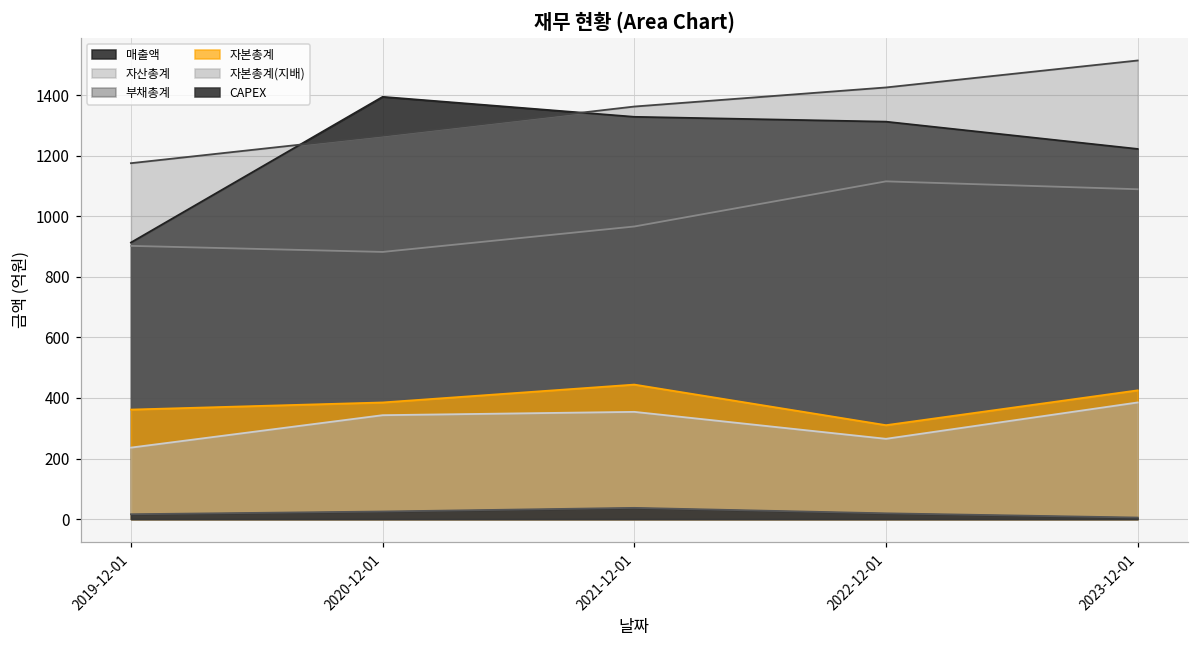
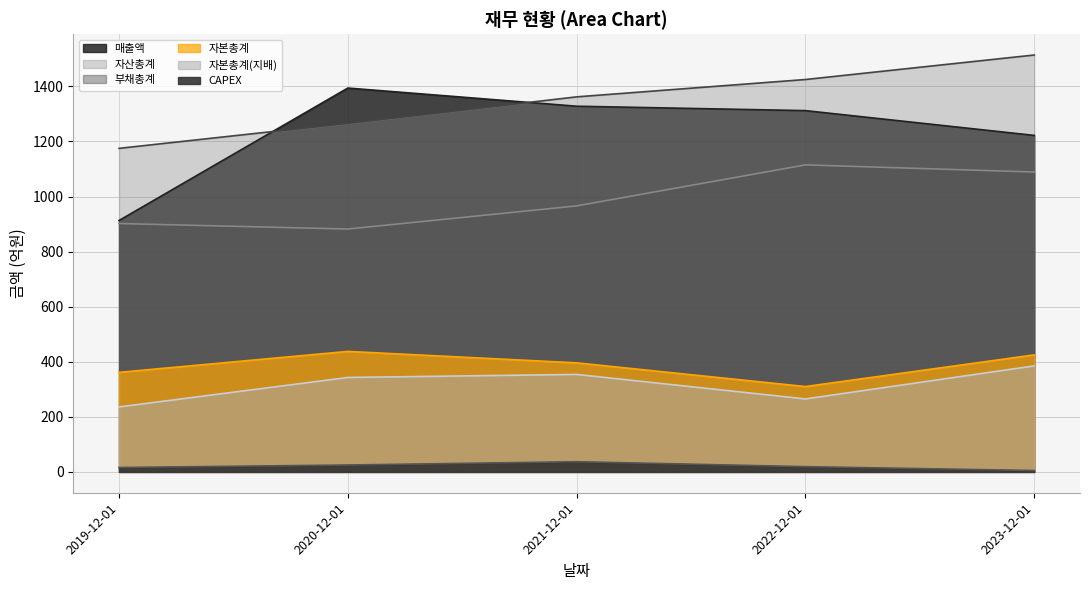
자본총계, 2020-12-01: 390 -> 440
자본총계, 2021-12-01: 440 -> 400
